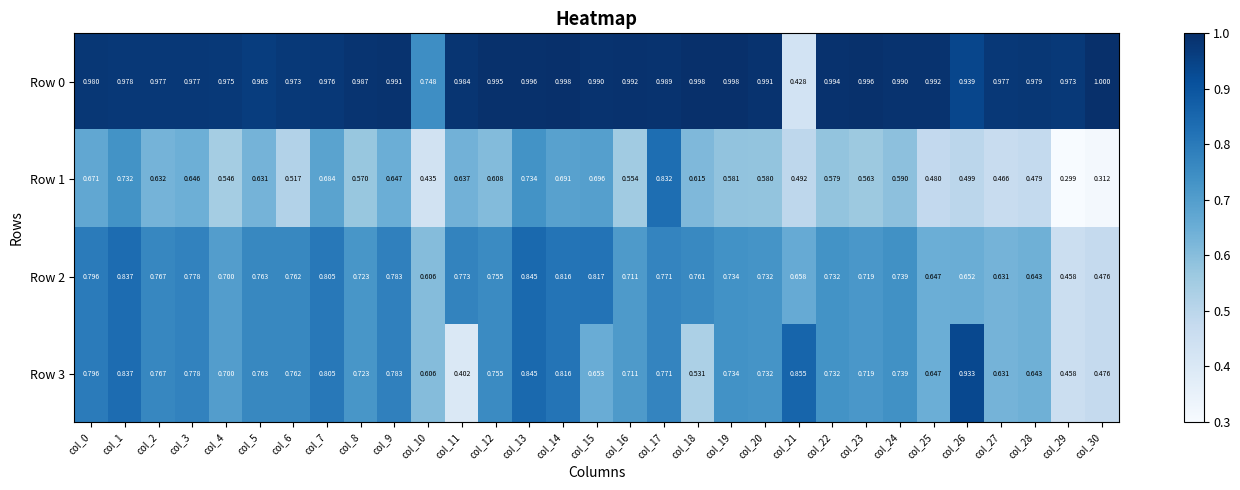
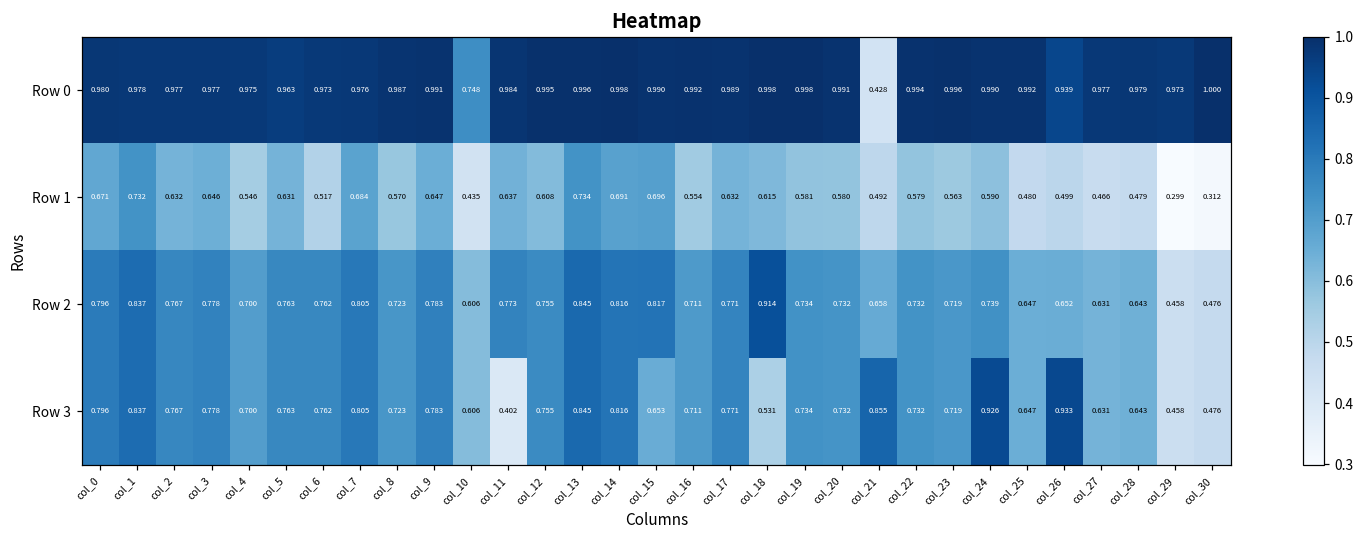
Row 1, col_17: 0.832 -> 0.632
Row 2, col_18: 0.761 -> 0.914
Row 3, col_24: 0.739 -> 0.926
